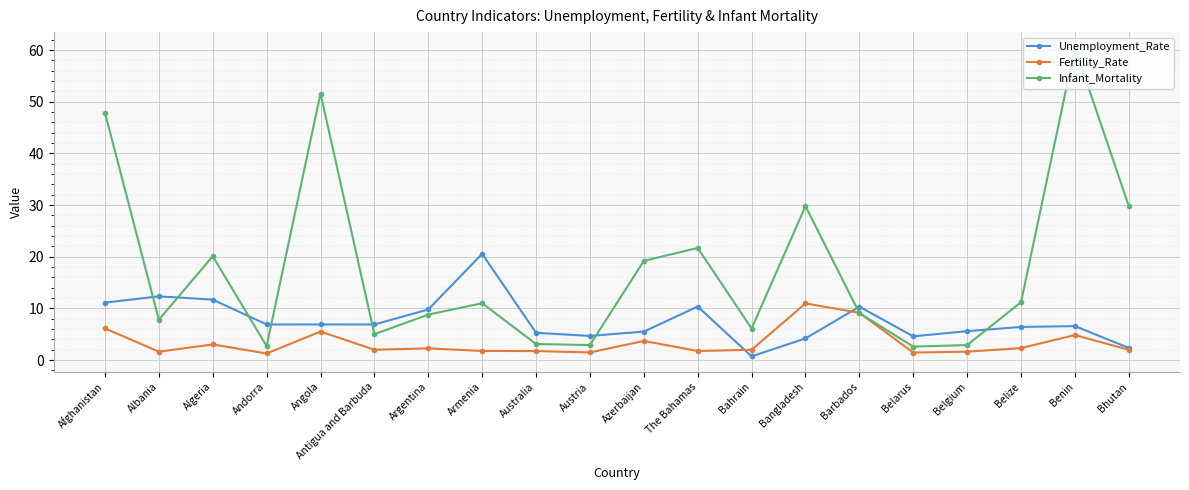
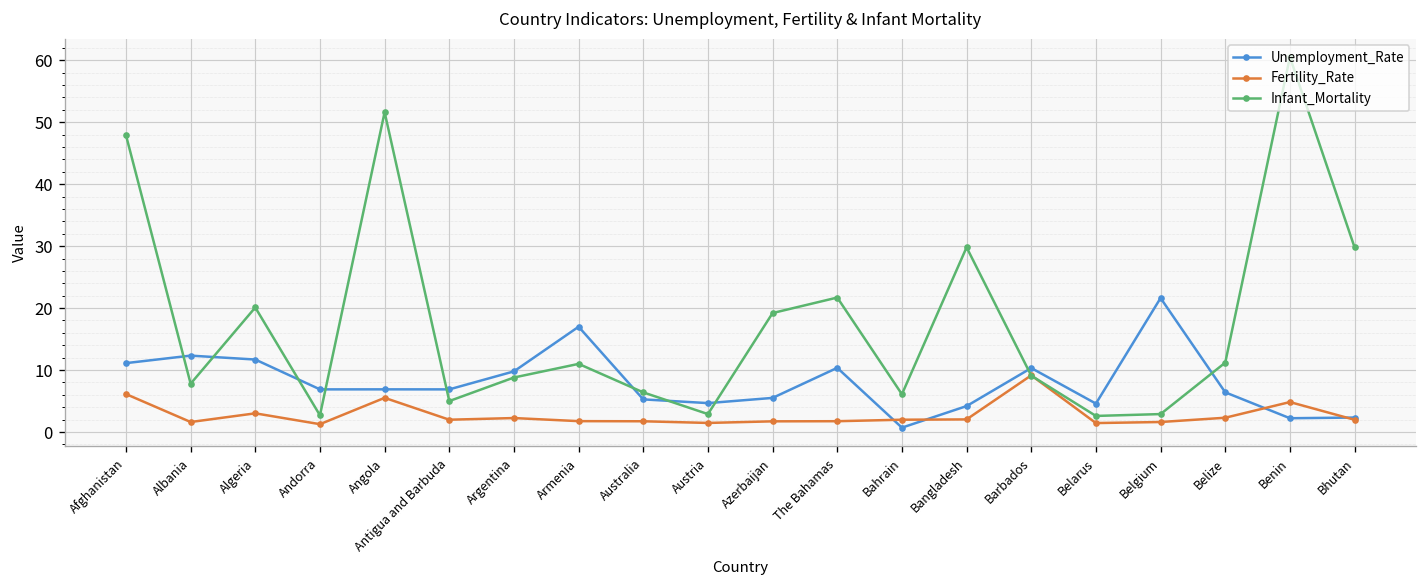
Unemployment_Rate, Armenia: 21 -> 17
Infant_Mortality, Australia: 3 -> 6
Fertility_Rate, Azerbaijan: 4 -> 2
Fertility_Rate, Bangladesh: 11 -> 2
Unemployment_Rate, Belgium: 6 -> 22
Unemployment_Rate, Benin: 7 -> 2
